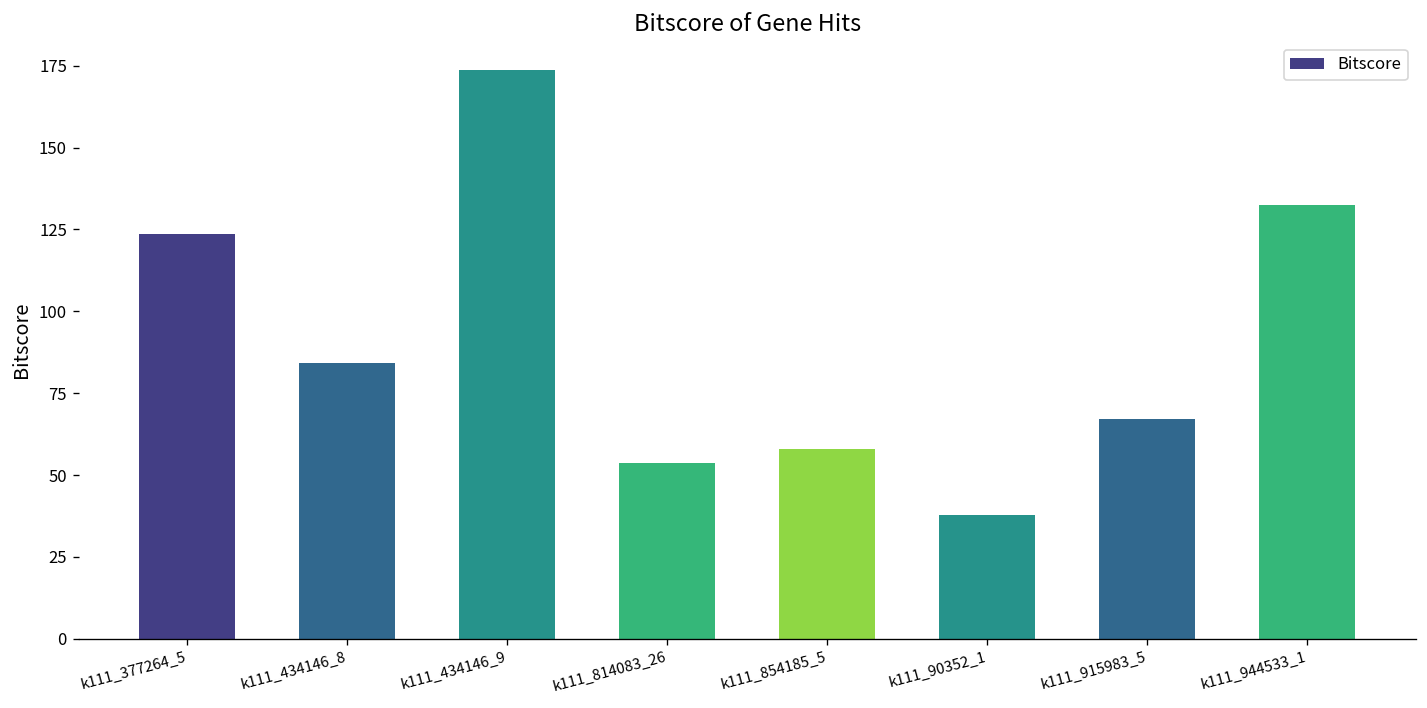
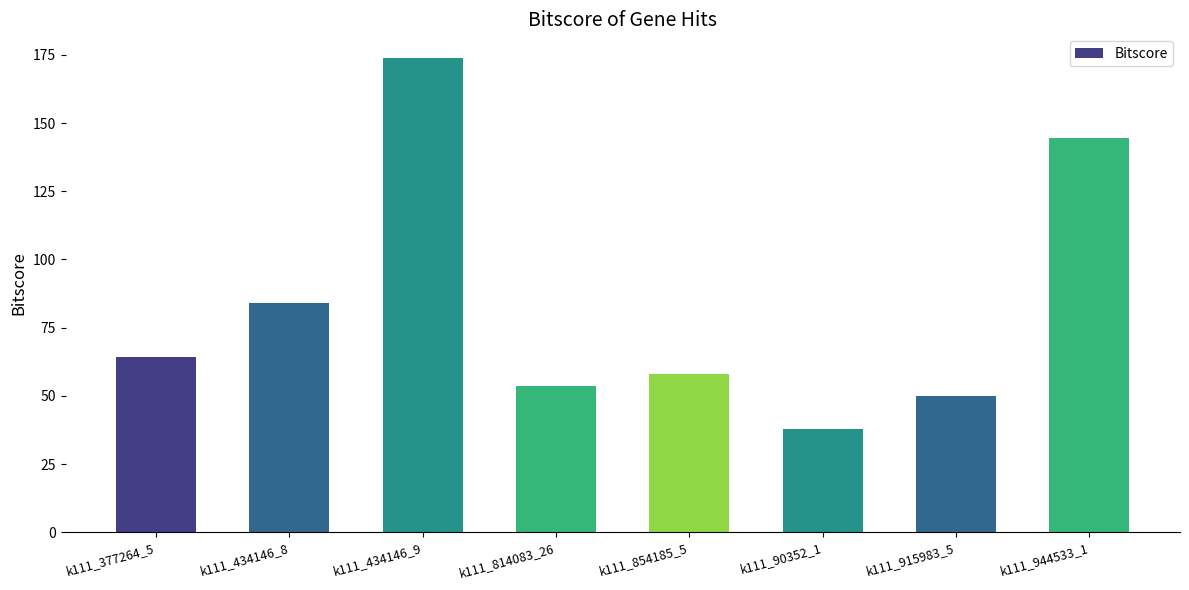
k111_377264_5: 124 -> 64
k111_915983_5: 67 -> 50
k111_944533_1: 133 -> 145
